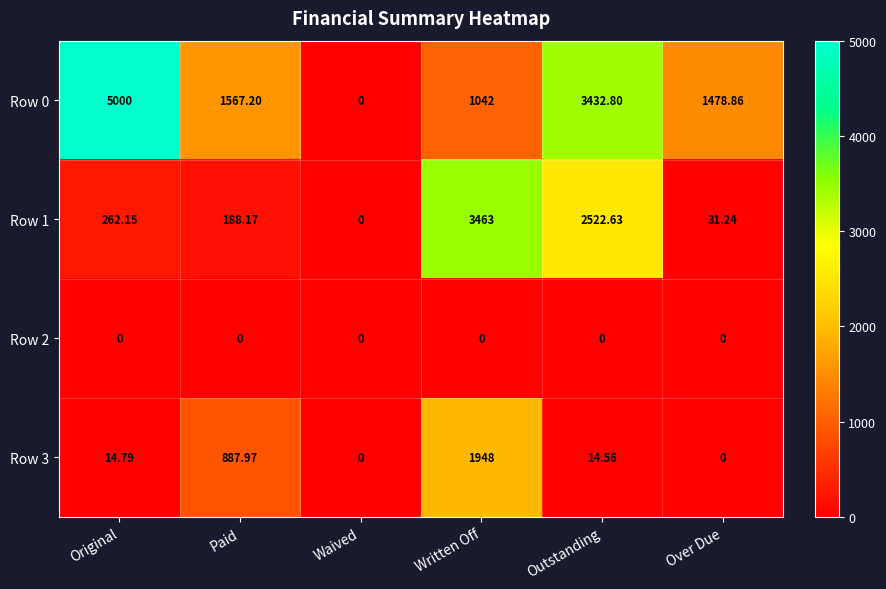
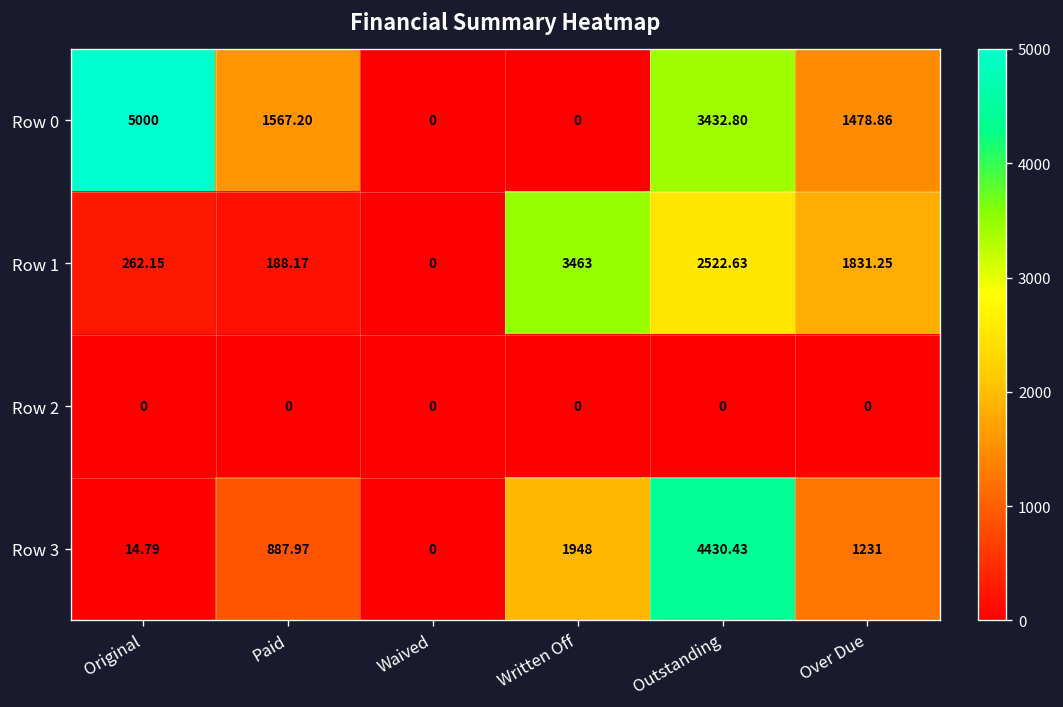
Row 0, Written Off: 1042 -> 0
Row 1, Over Due: 31.24 -> 1831.25
Row 3, Outstanding: 14.56 -> 4430.43
Row 3, Over Due: 0 -> 1231
